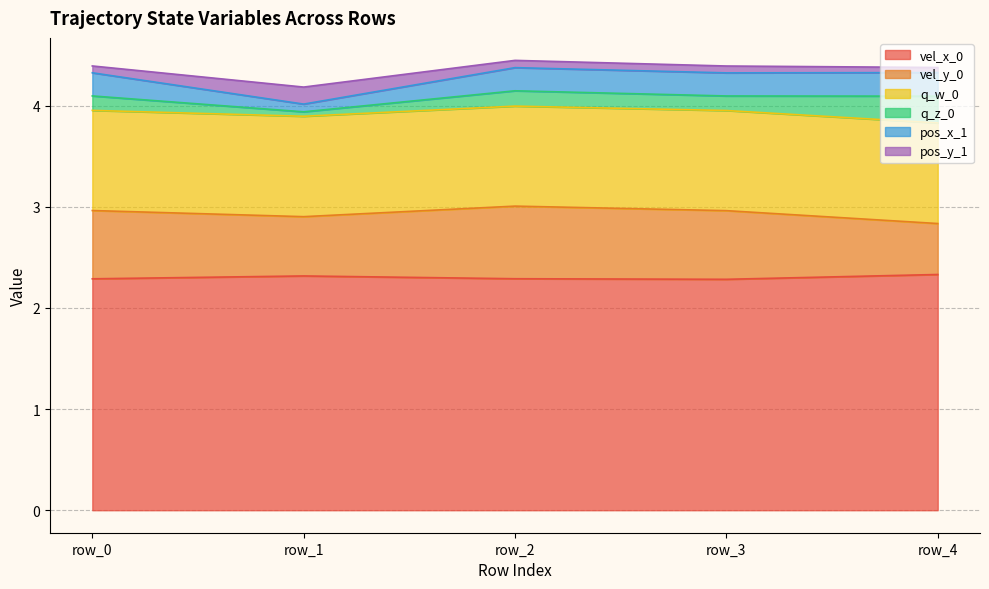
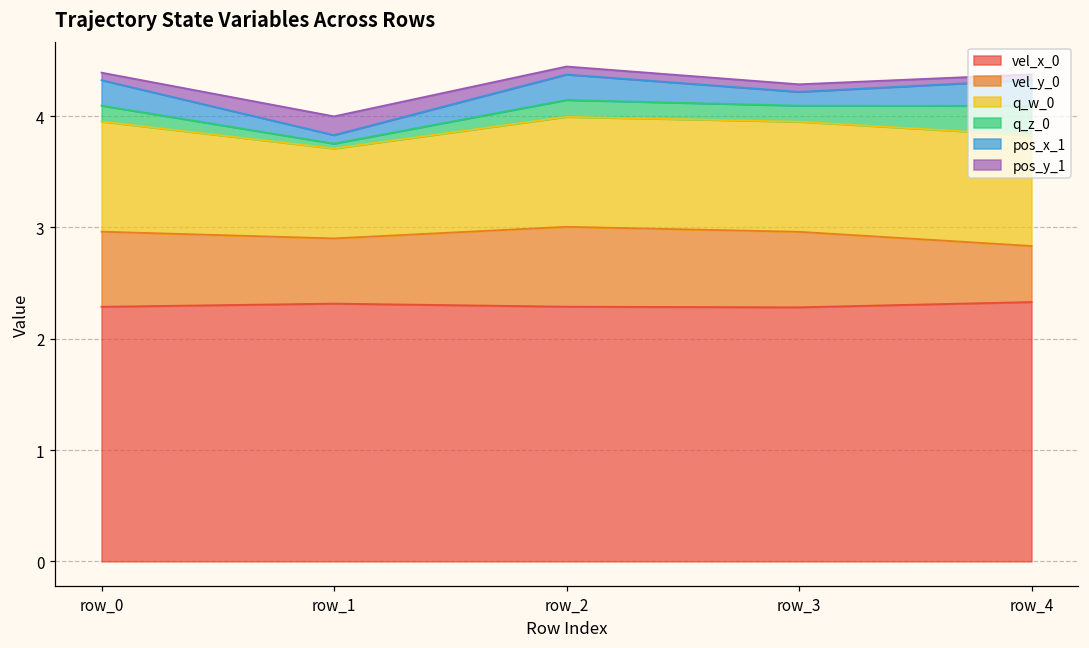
q_w_0, row_1: 0.99 -> 0.81
pos_x_1, row_3: 0.23 -> 0.12
